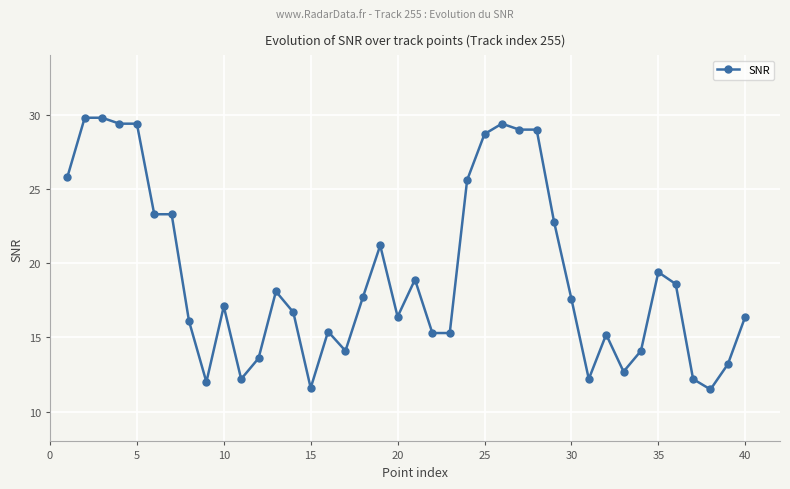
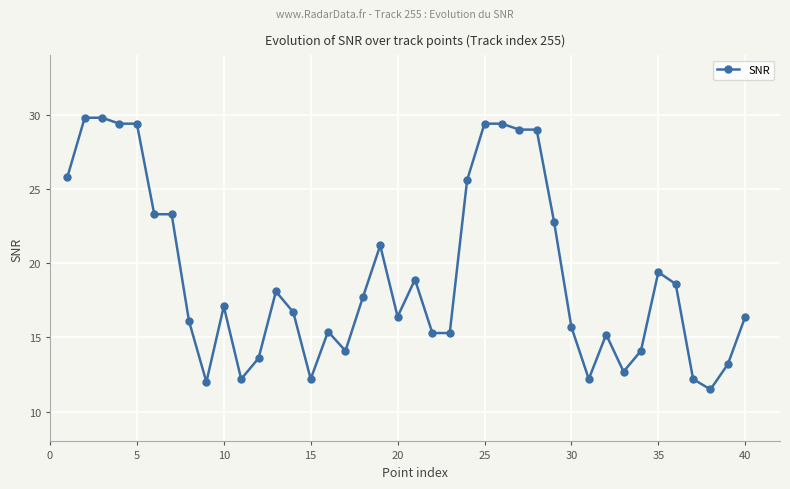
15: 11.6 -> 12.2
25: 28.7 -> 29.4
30: 17.6 -> 15.7
